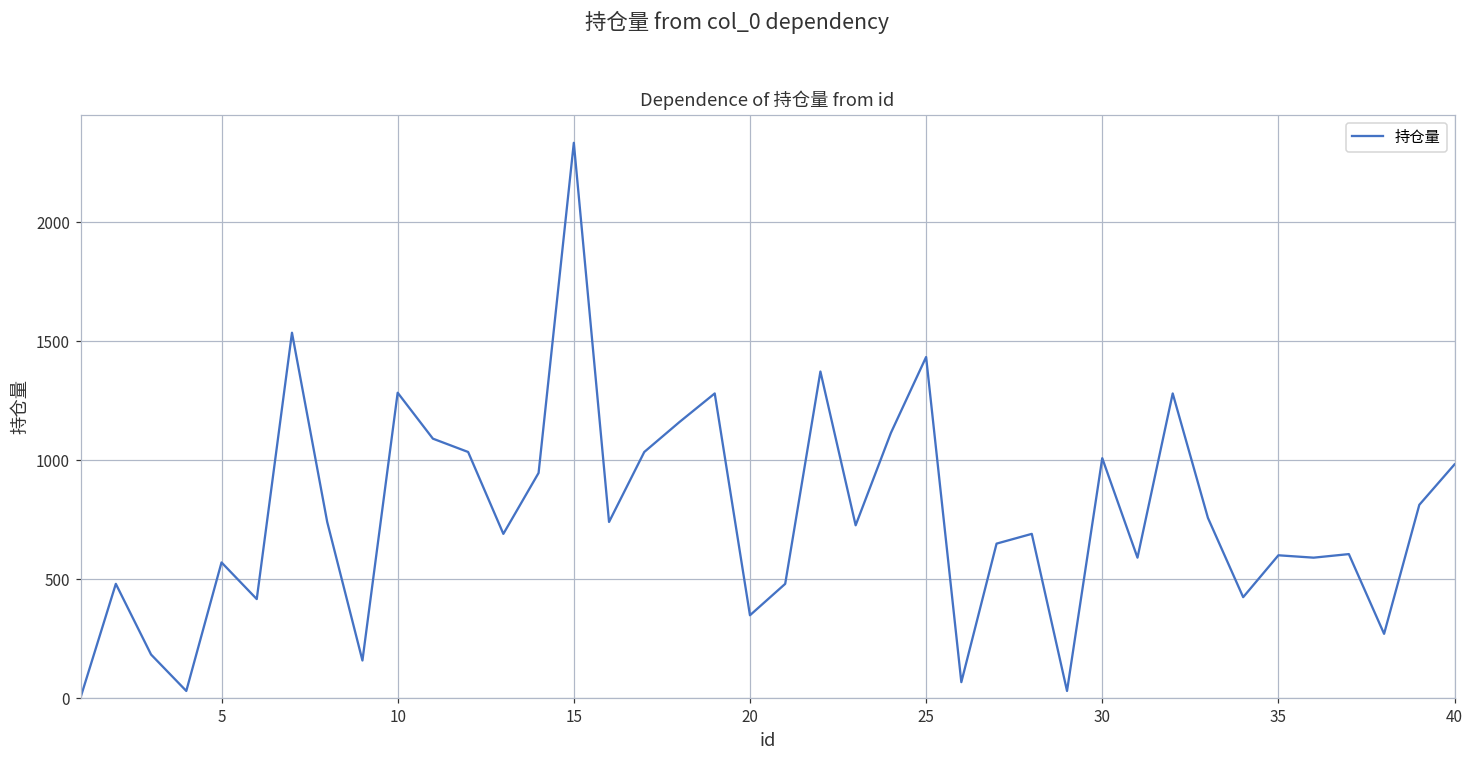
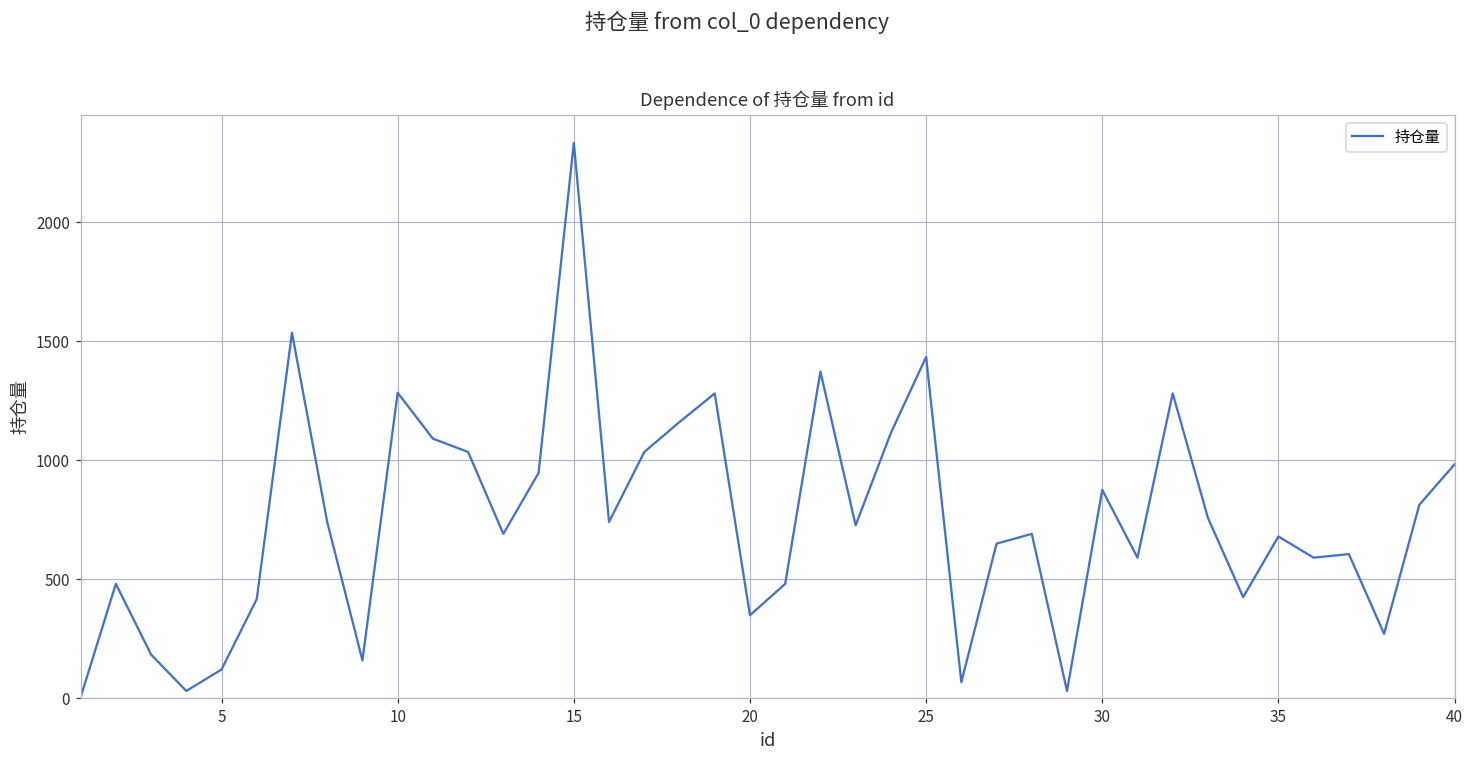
5: 570 -> 120
30: 1010 -> 880
35: 600 -> 680
